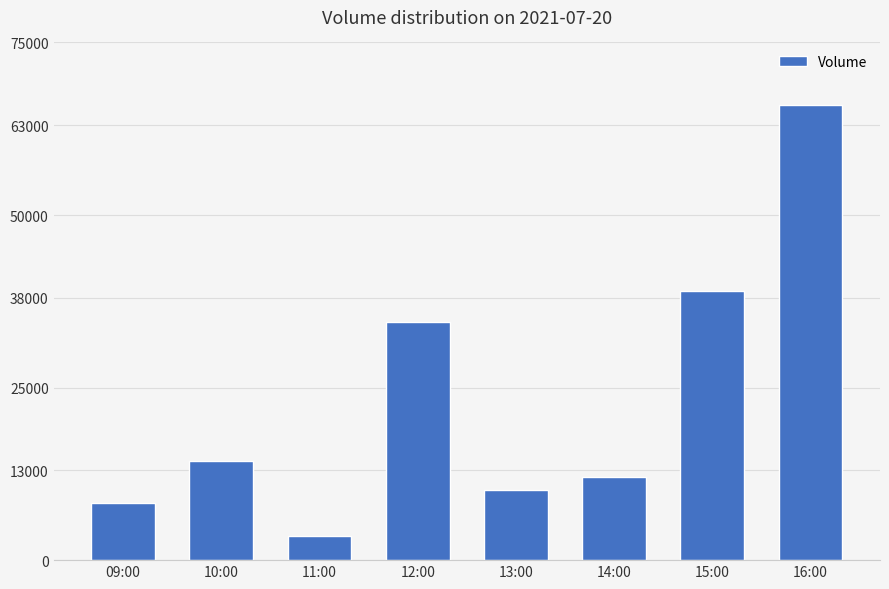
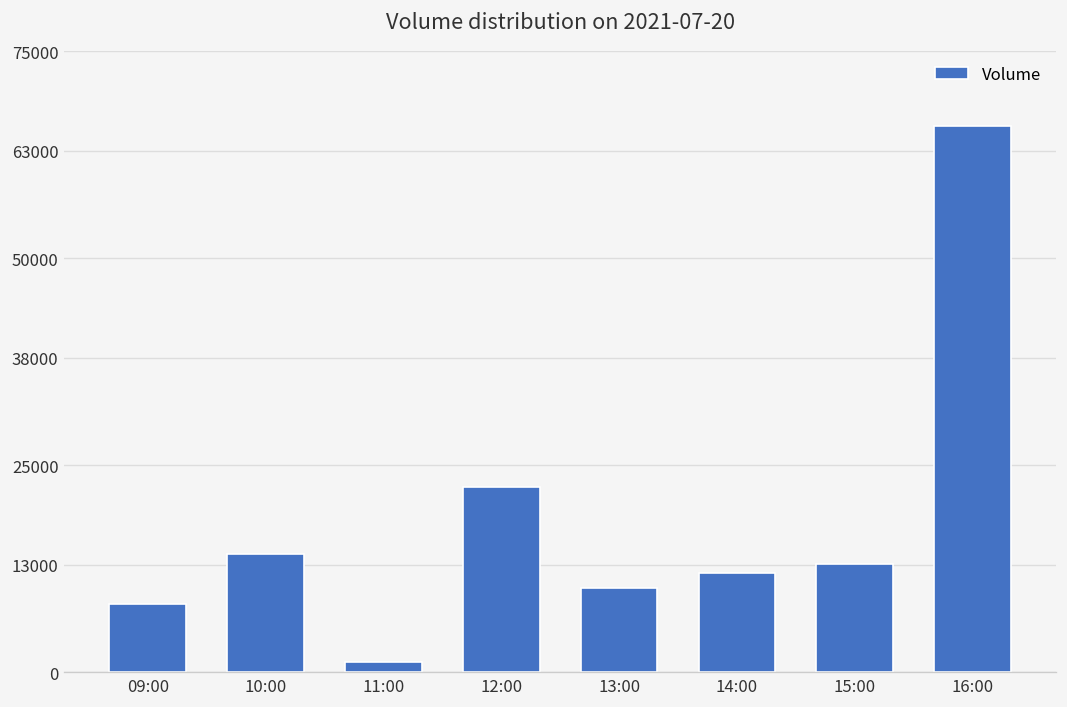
11:00: 4000 -> 1000
12:00: 35000 -> 22000
15:00: 39000 -> 13000
